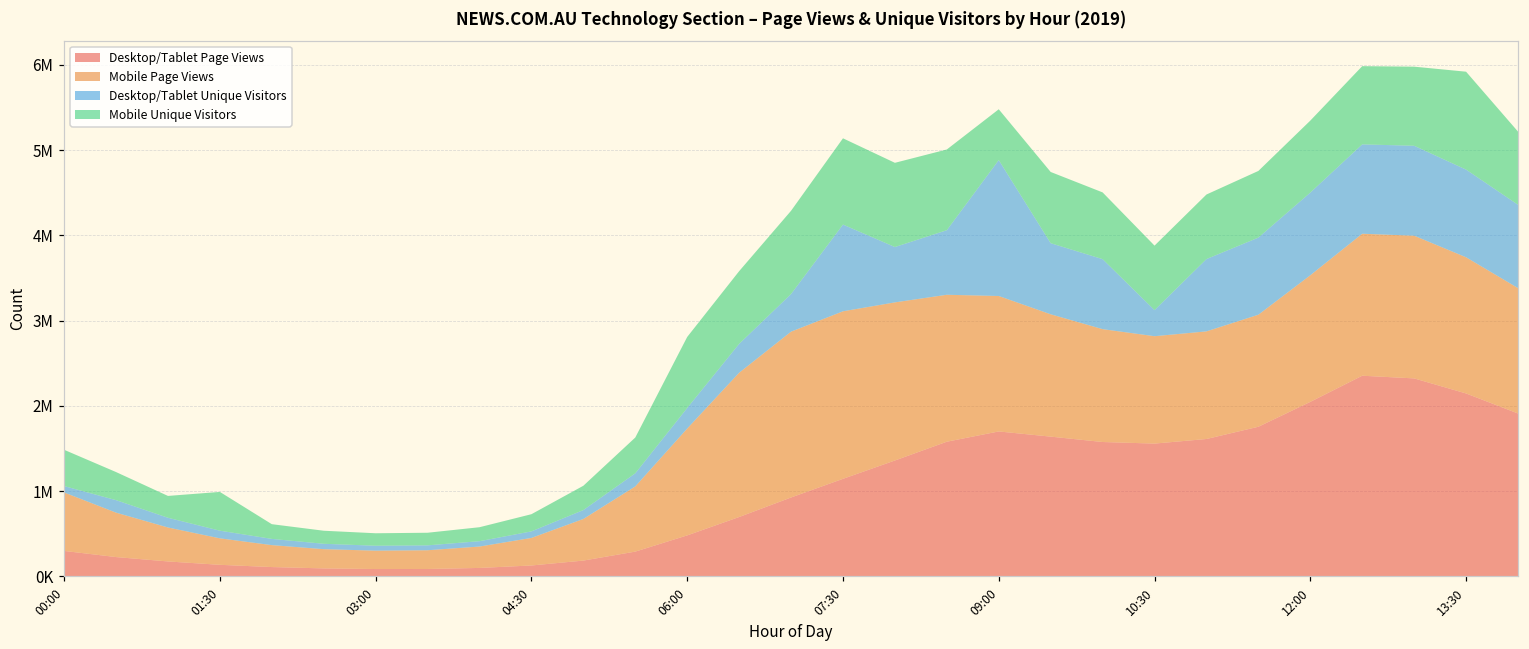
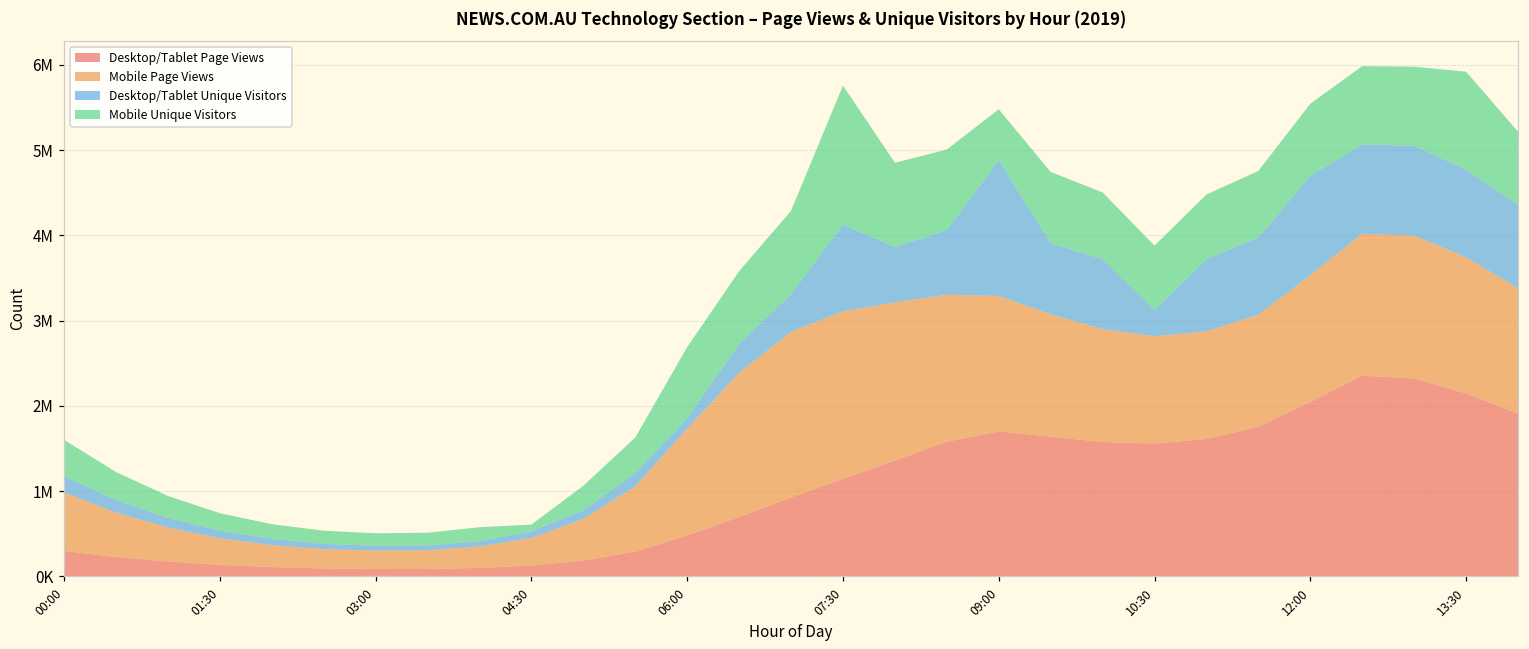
Desktop/Tablet Unique Visitors, 00:00: 100000 -> 200000
Mobile Unique Visitors, 01:30: 500000 -> 200000
Mobile Unique Visitors, 04:30: 200000 -> 100000
Desktop/Tablet Unique Visitors, 06:00: 200000 -> 100000
Mobile Unique Visitors, 07:30: 1000000 -> 1600000
Desktop/Tablet Unique Visitors, 12:00: 1000000 -> 1200000
